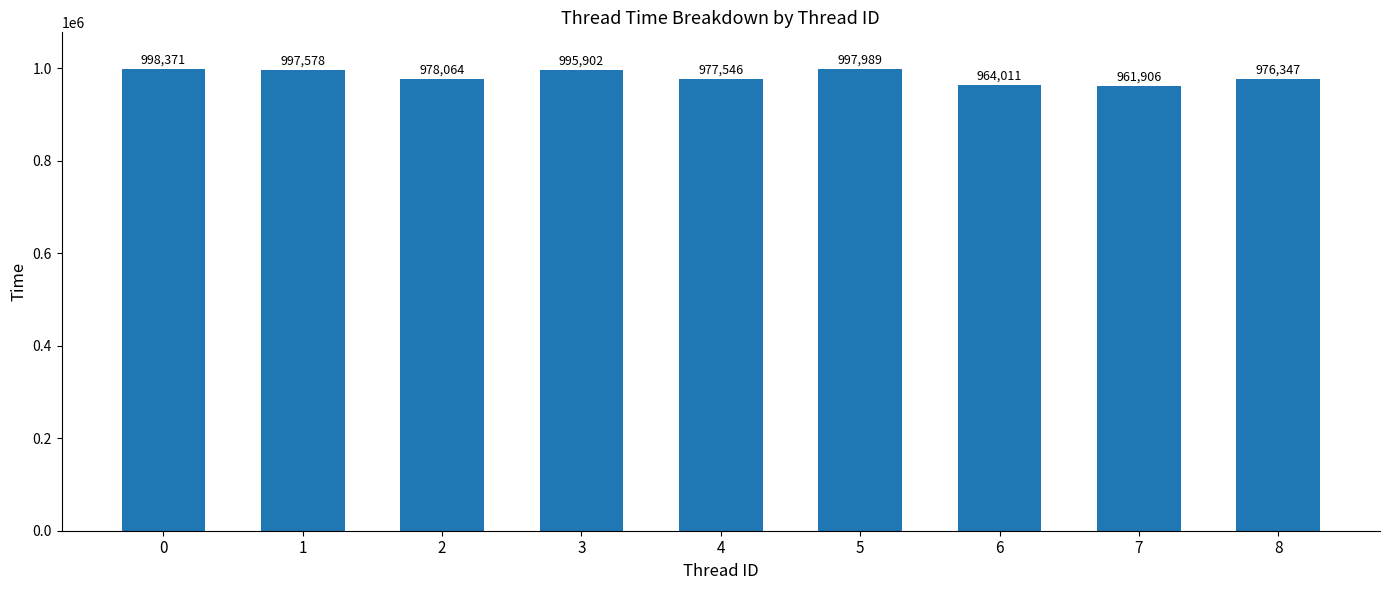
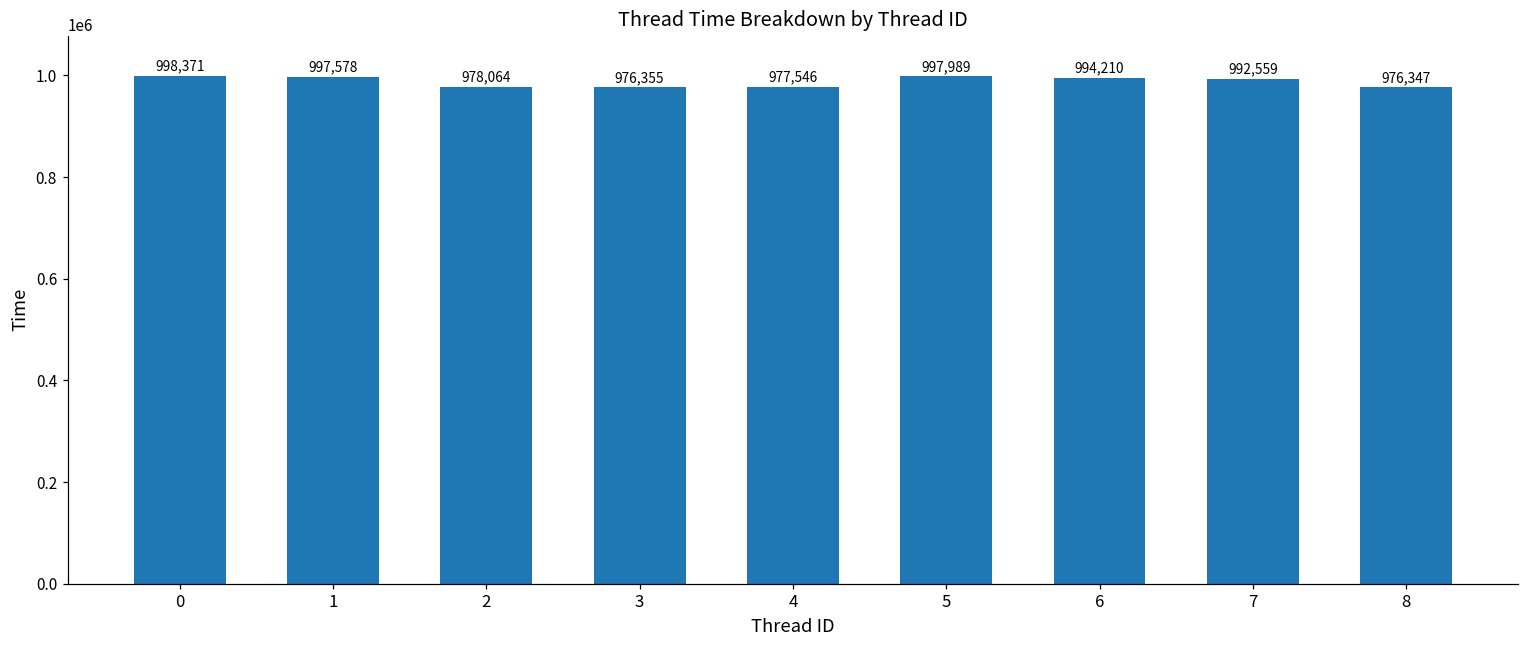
3: 995,902 -> 976,355
6: 964,011 -> 994,210
7: 961,906 -> 992,559
